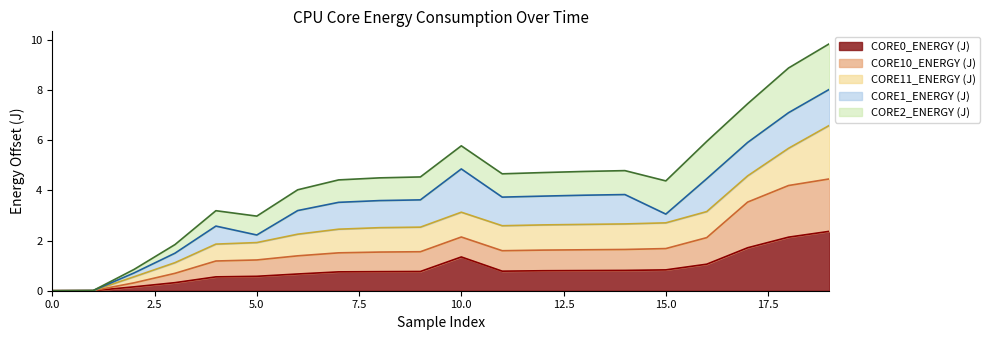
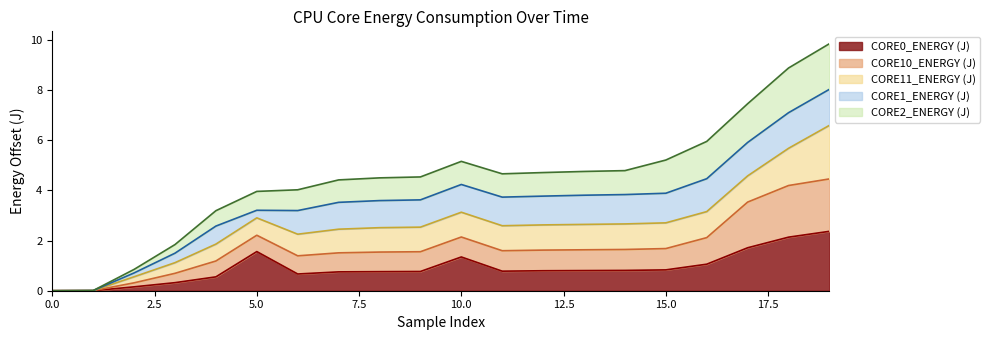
CORE0_ENERGY (J), 5.0: 0.6 -> 1.6
CORE1_ENERGY (J), 10.0: 1.7 -> 1.1
CORE1_ENERGY (J), 15.0: 0.3 -> 1.2
